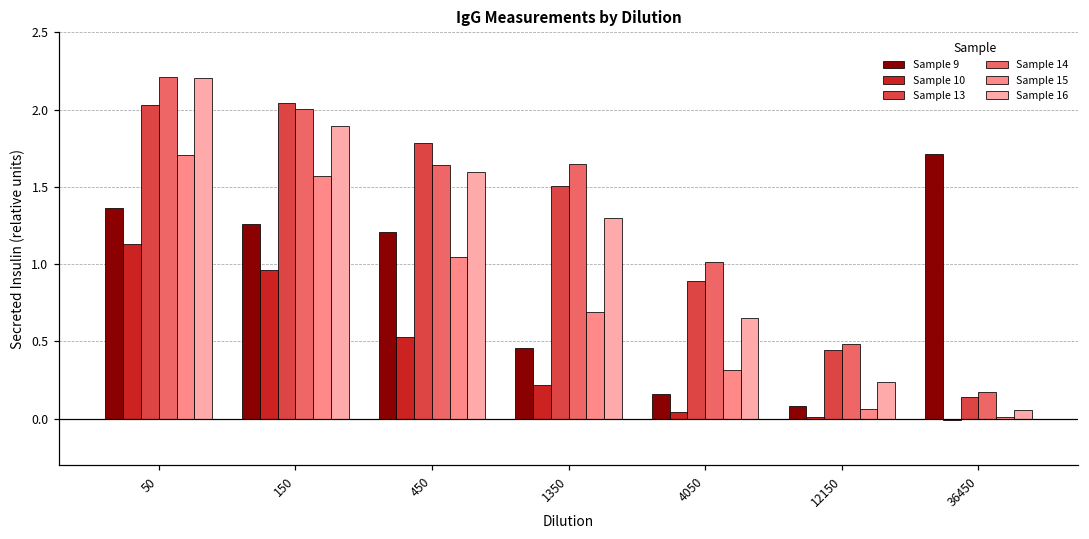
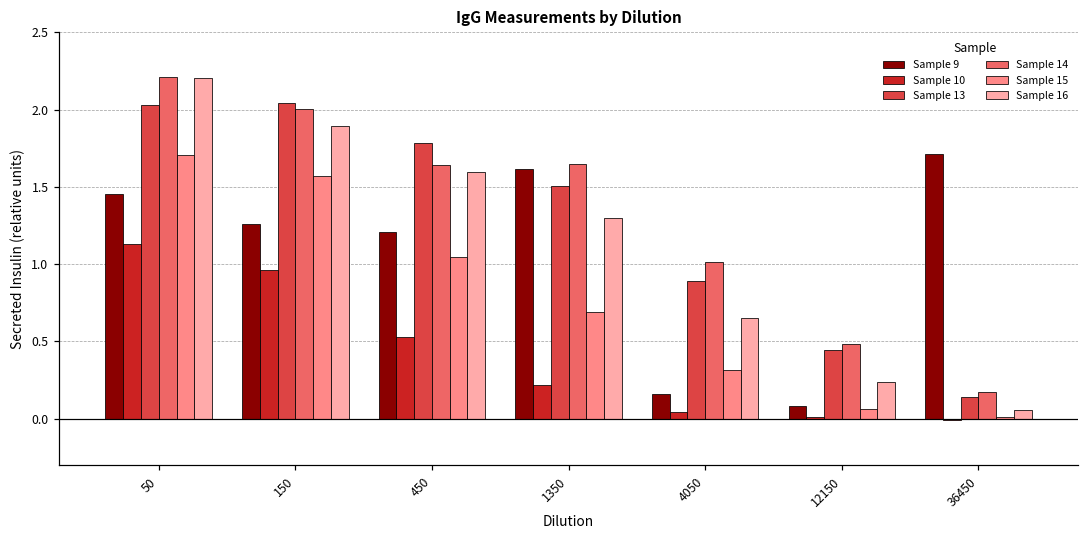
Sample 9, 50: 1.36 -> 1.46
Sample 9, 1350: 0.46 -> 1.62
